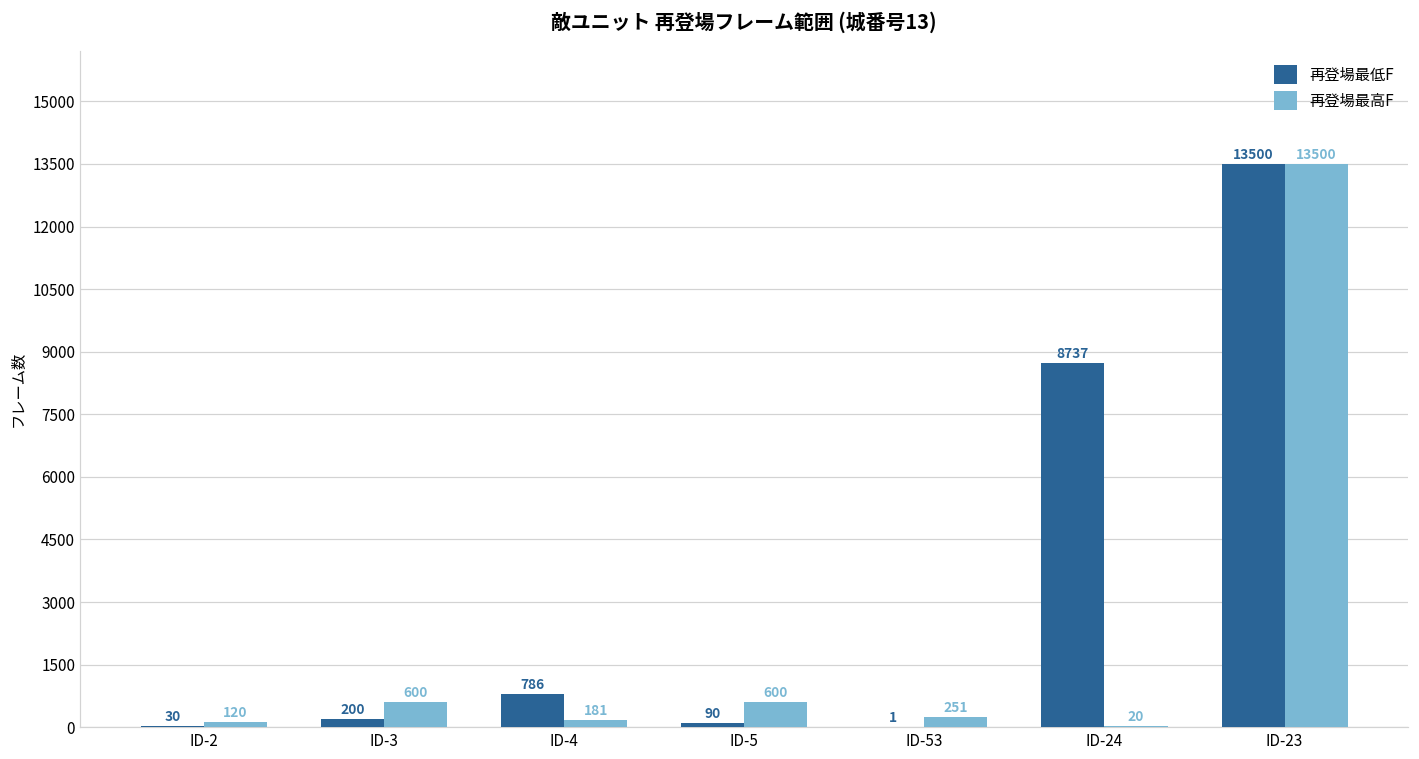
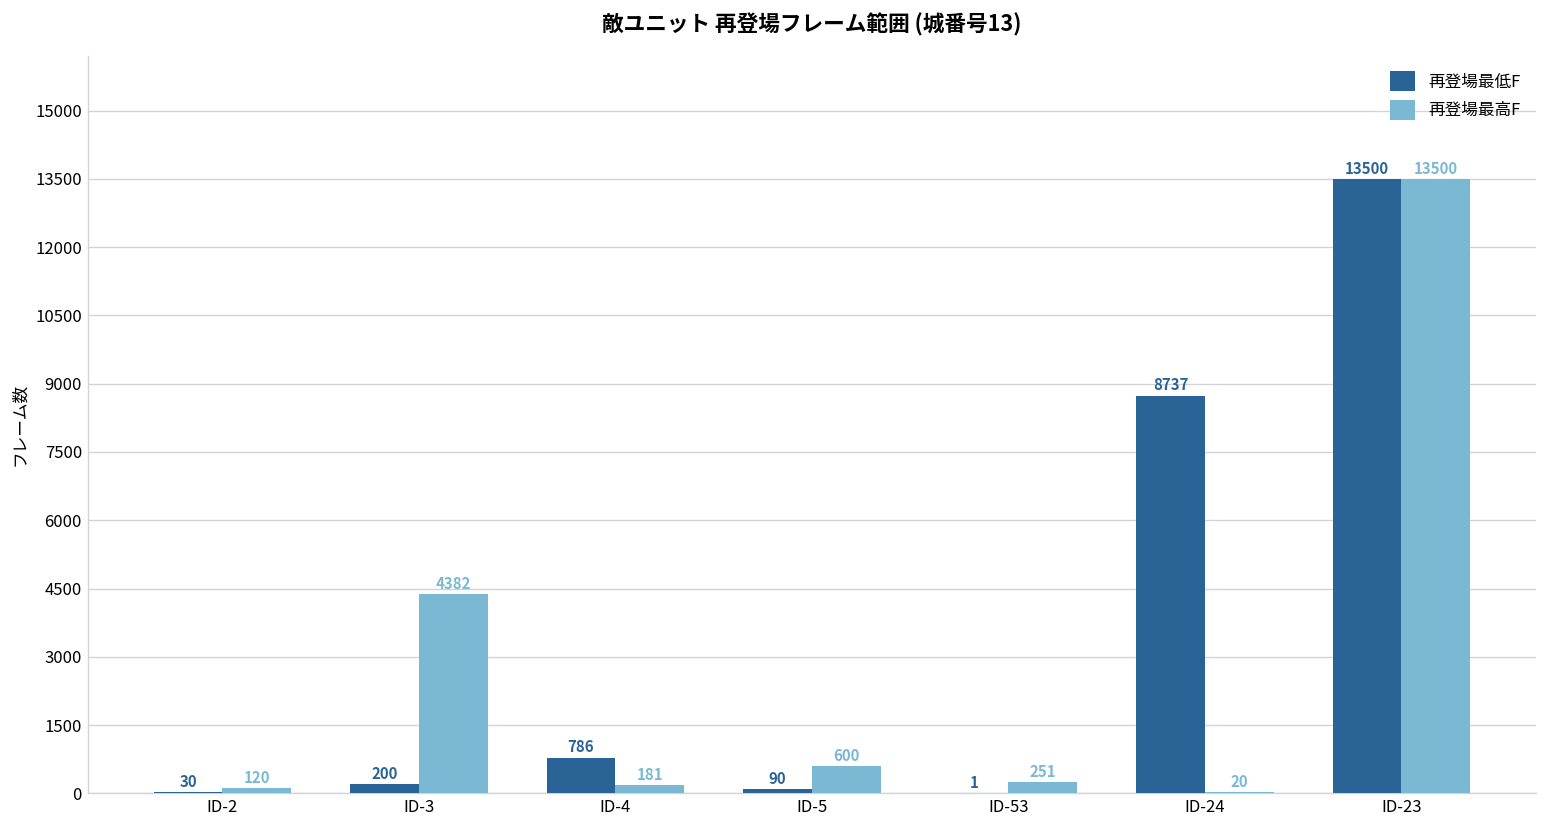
再登場最高F, ID-3: 600 -> 4382
